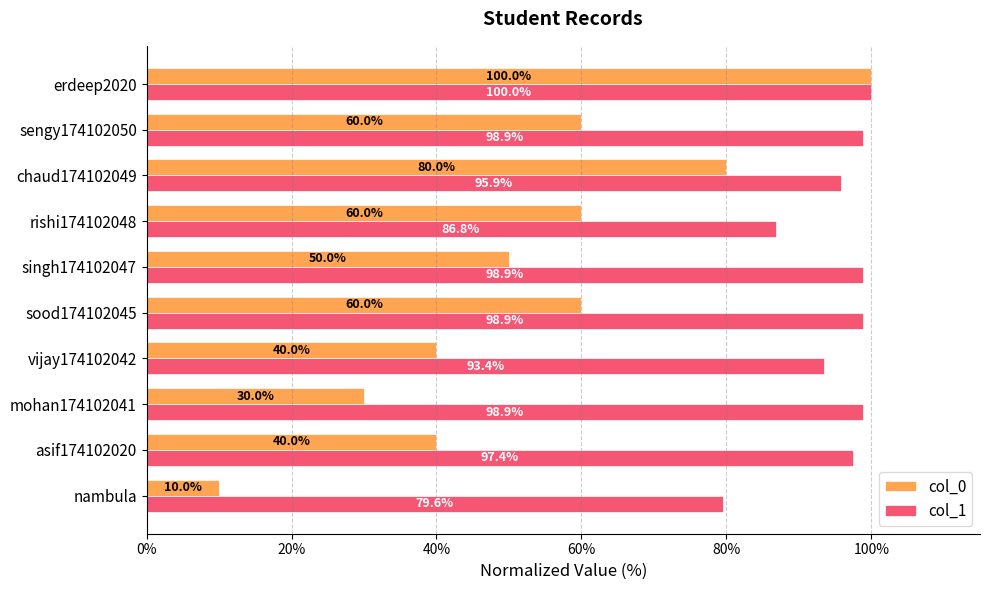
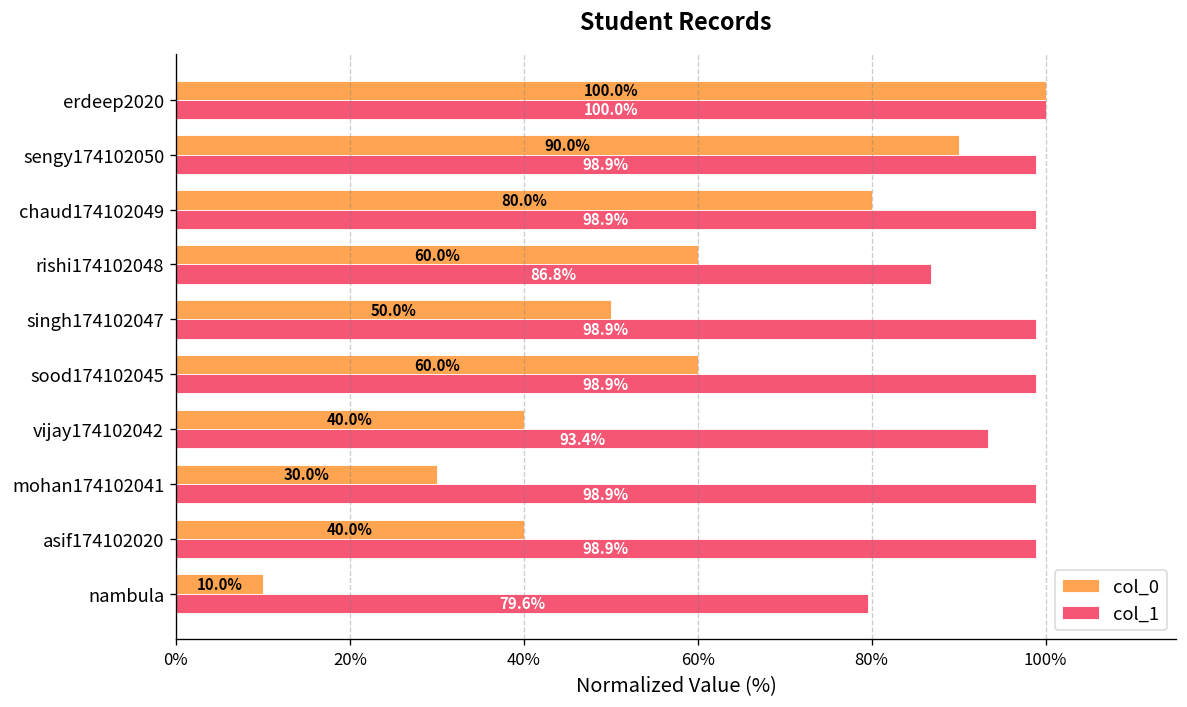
col_0, sengy174102050: 60.0% -> 90.0%
col_1, chaud174102049: 95.9% -> 98.9%
col_1, asif174102020: 97.4% -> 98.9%
